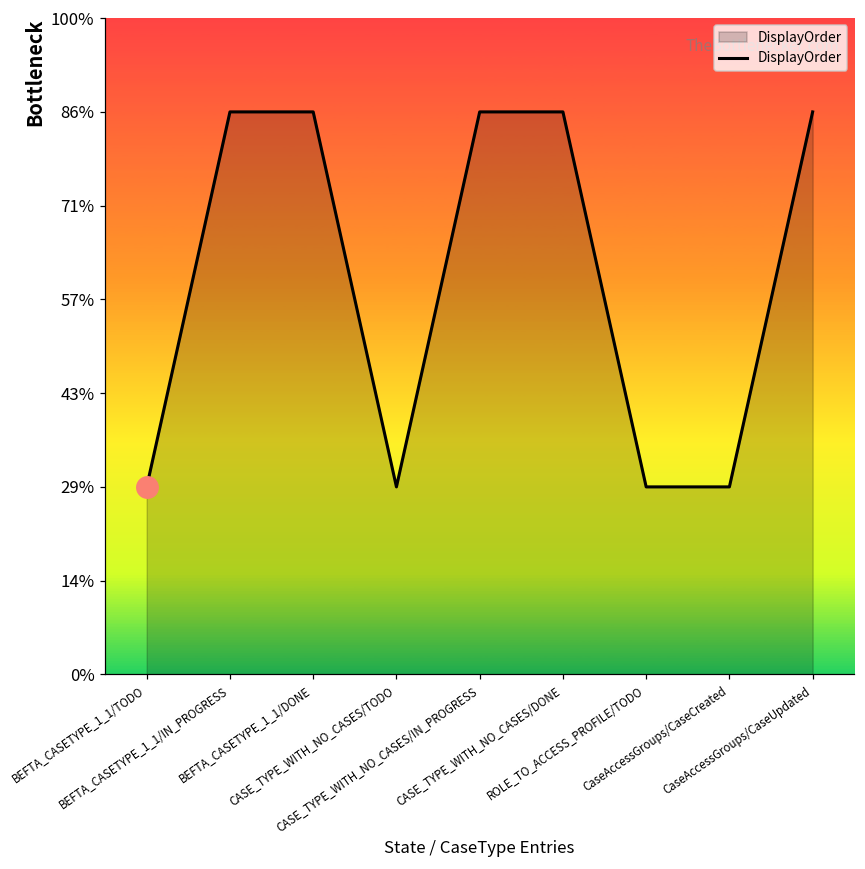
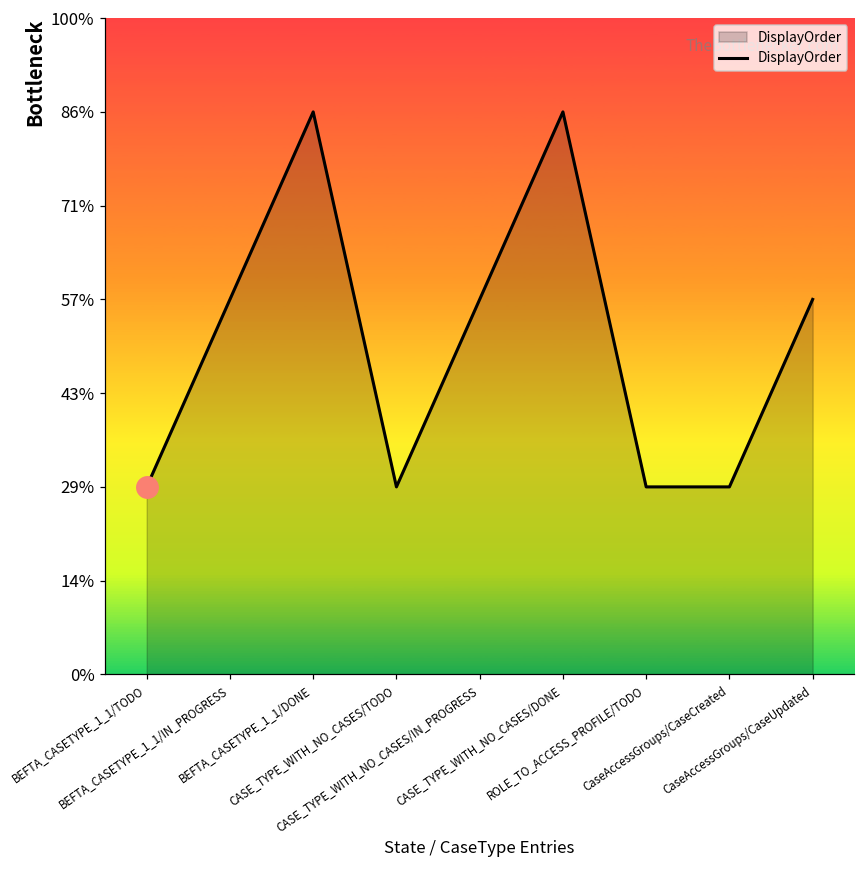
DisplayOrder, BEFTA_CASETYPE_1_1/IN_PROGRESS: 86% -> 57%
DisplayOrder, CASE_TYPE_WITH_NO_CASES/IN_PROGRESS: 86% -> 57%
DisplayOrder, CaseAccessGroups/CaseUpdated: 86% -> 57%
